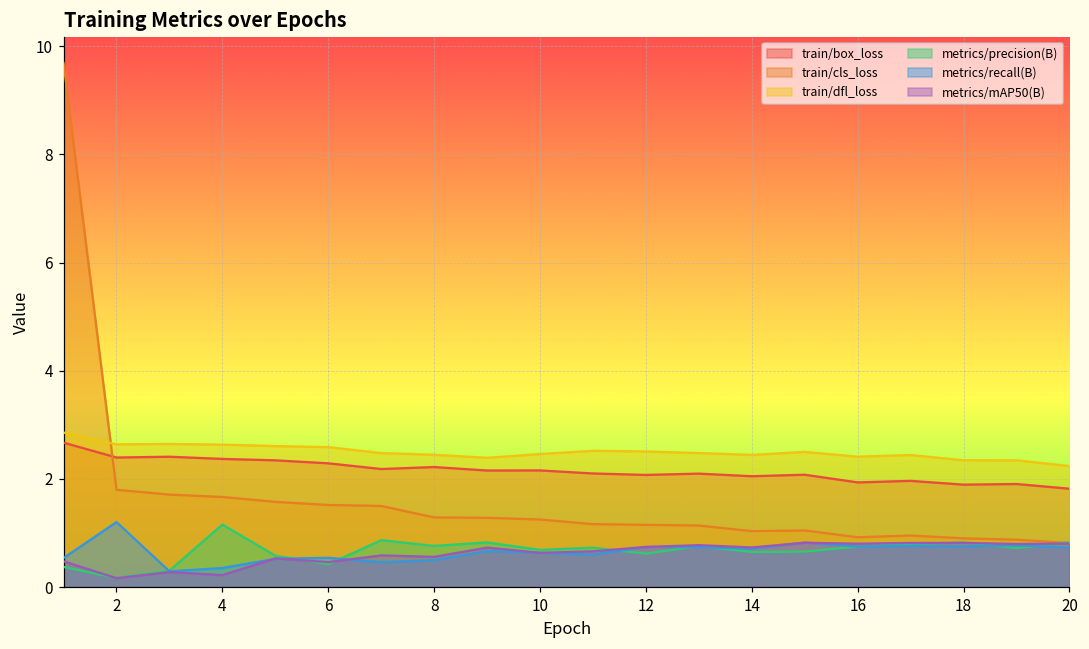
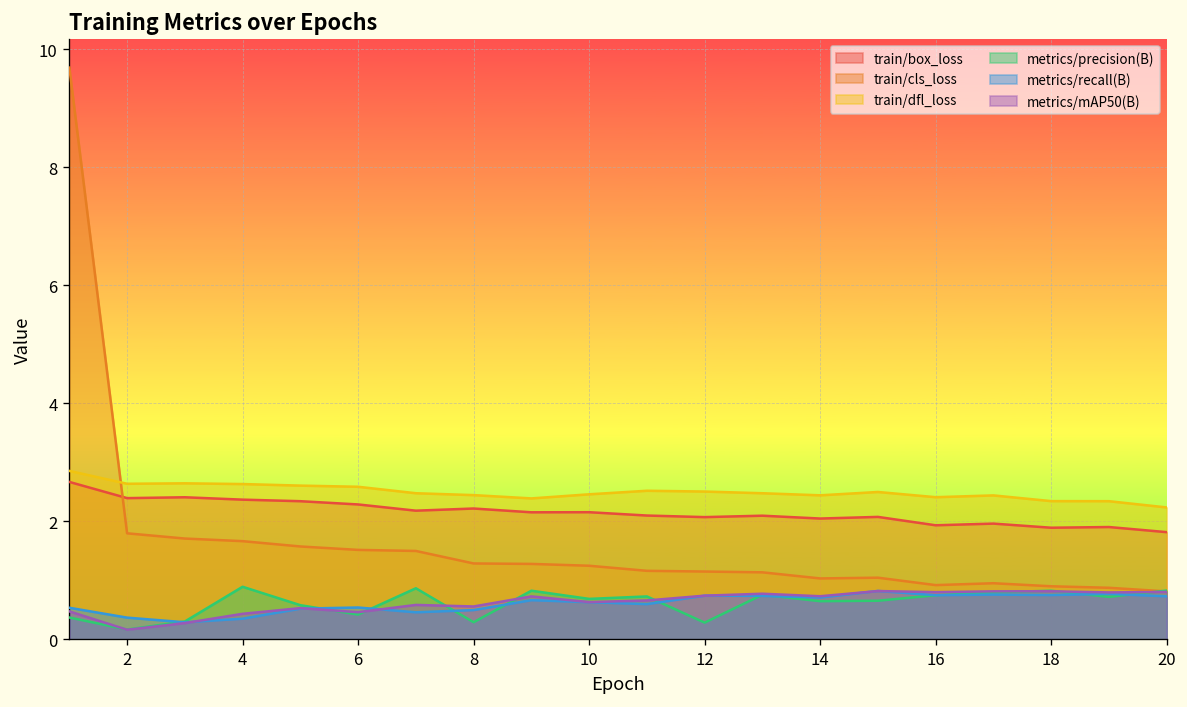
metrics/recall(B), 2: 1.2 -> 0.4
metrics/precision(B), 4: 1.2 -> 0.9
metrics/mAP50(B), 4: 0.2 -> 0.4
metrics/precision(B), 8: 0.8 -> 0.3
metrics/precision(B), 12: 0.6 -> 0.3
